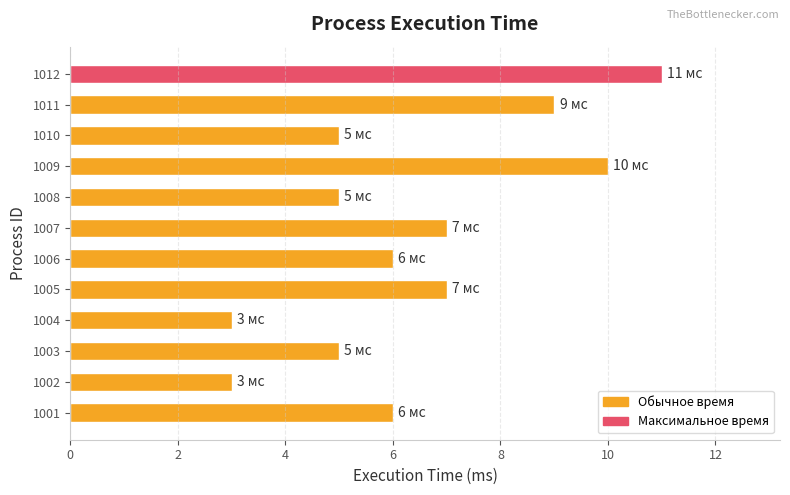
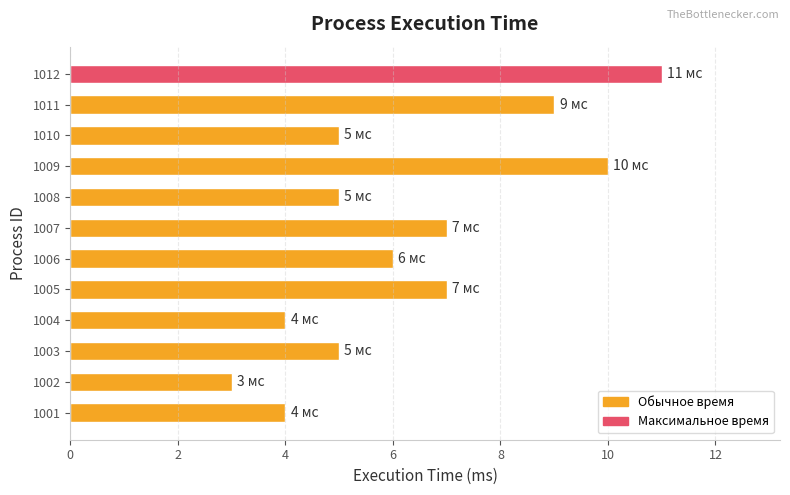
1004: 3 -> 4
1001: 6 -> 4
